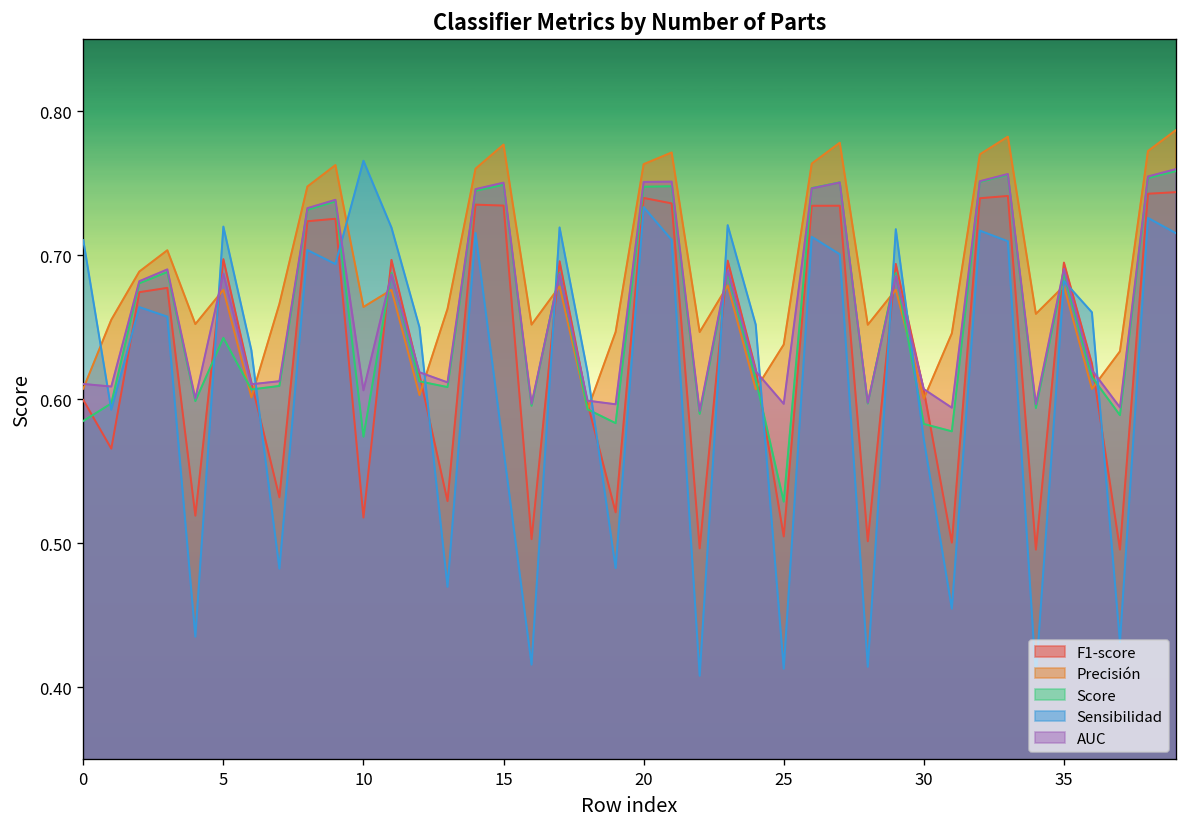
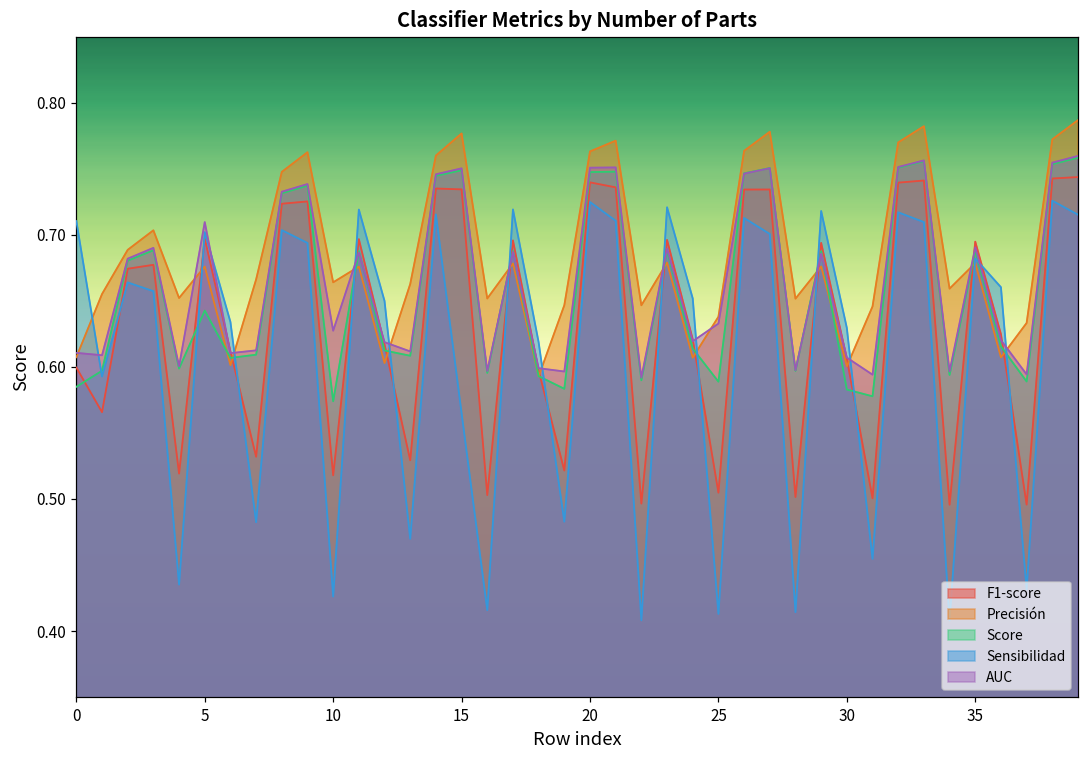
Sensibilidad, 5: 0.720 -> 0.702
AUC, 5: 0.687 -> 0.710
Sensibilidad, 10: 0.766 -> 0.426
AUC, 10: 0.606 -> 0.627
Sensibilidad, 20: 0.733 -> 0.725
Score, 25: 0.529 -> 0.589
AUC, 25: 0.597 -> 0.633
Sensibilidad, 30: 0.572 -> 0.630
